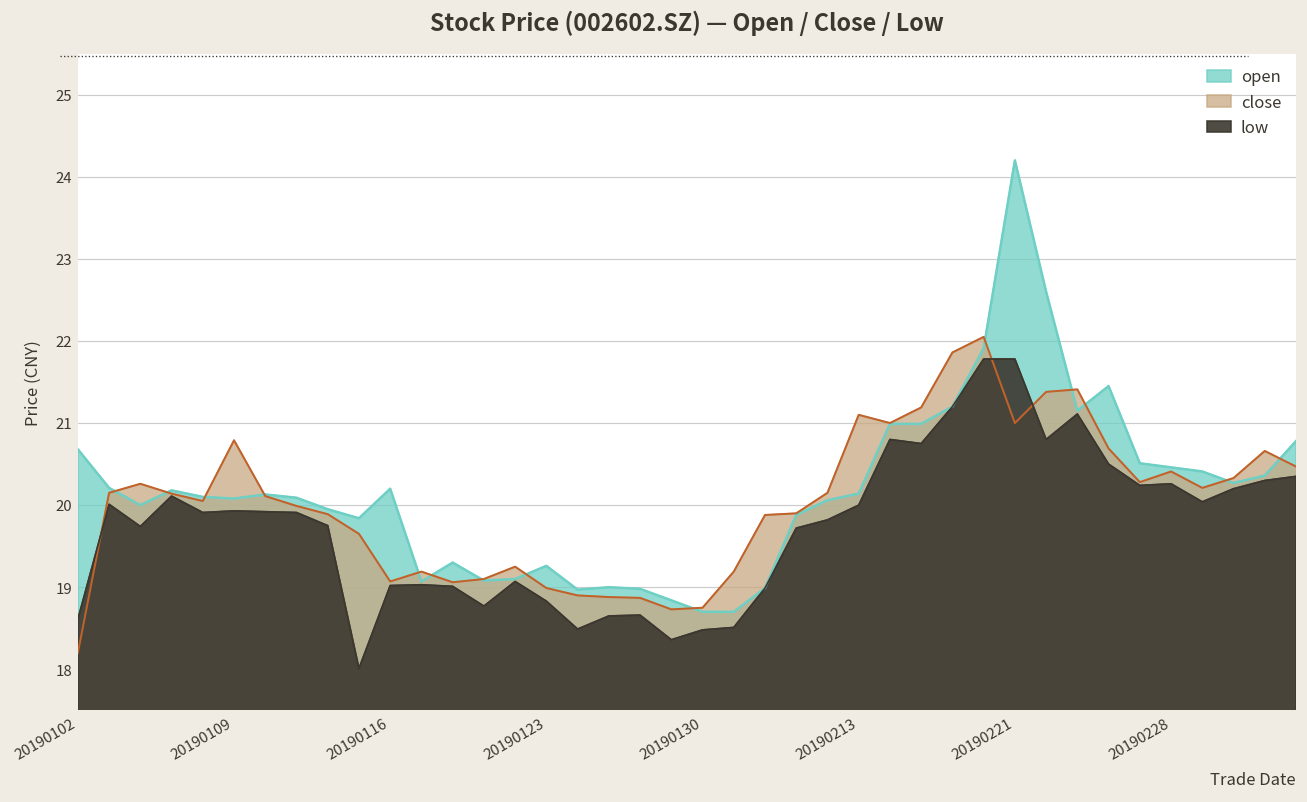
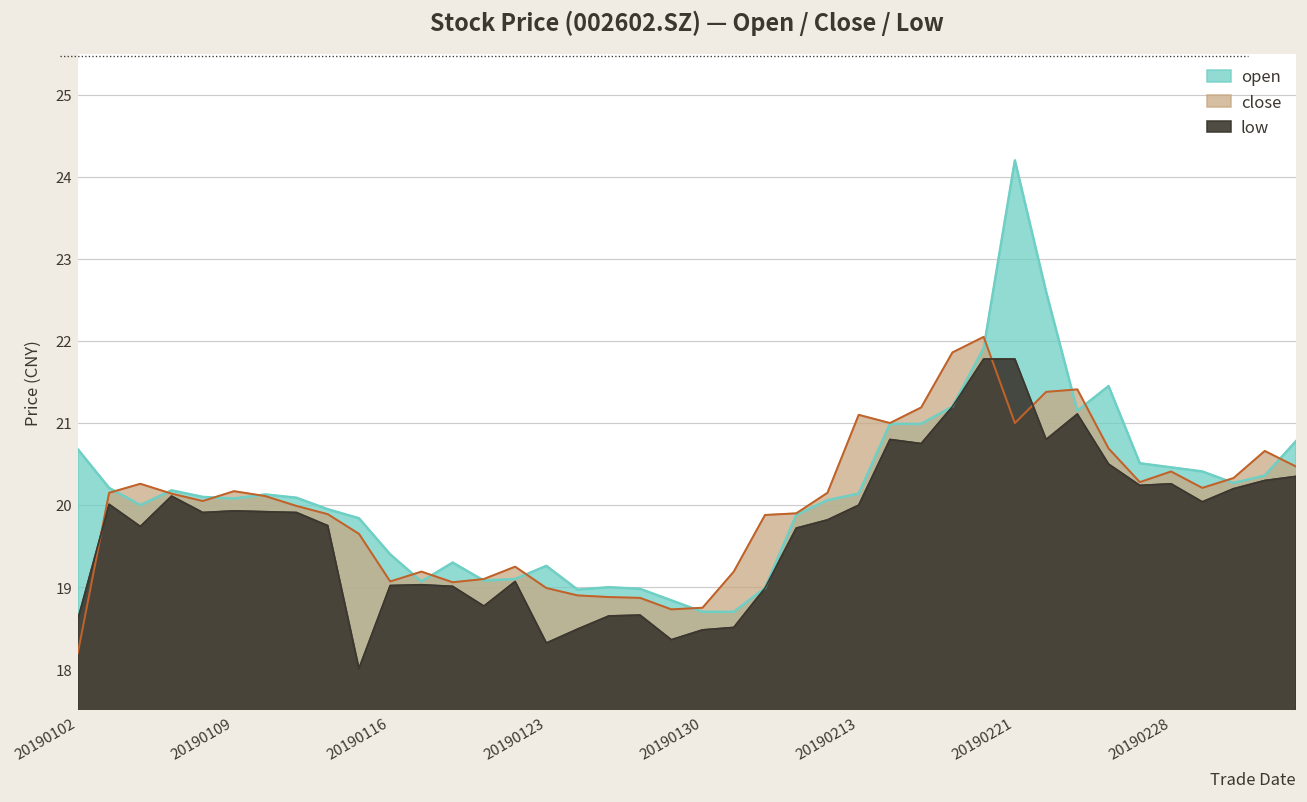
close, 20190109: 20.8 -> 20.2
open, 20190116: 20.2 -> 19.4
low, 20190123: 18.8 -> 18.3
